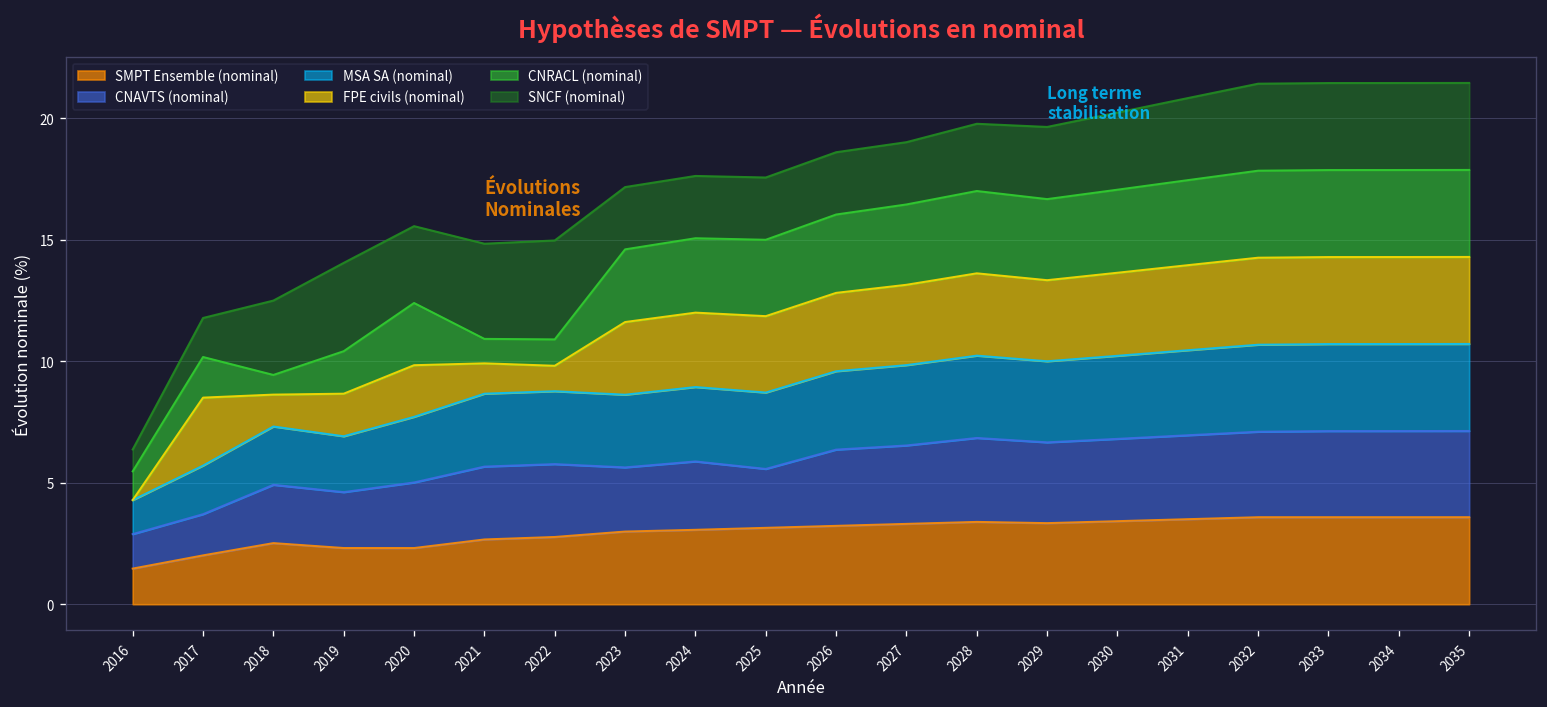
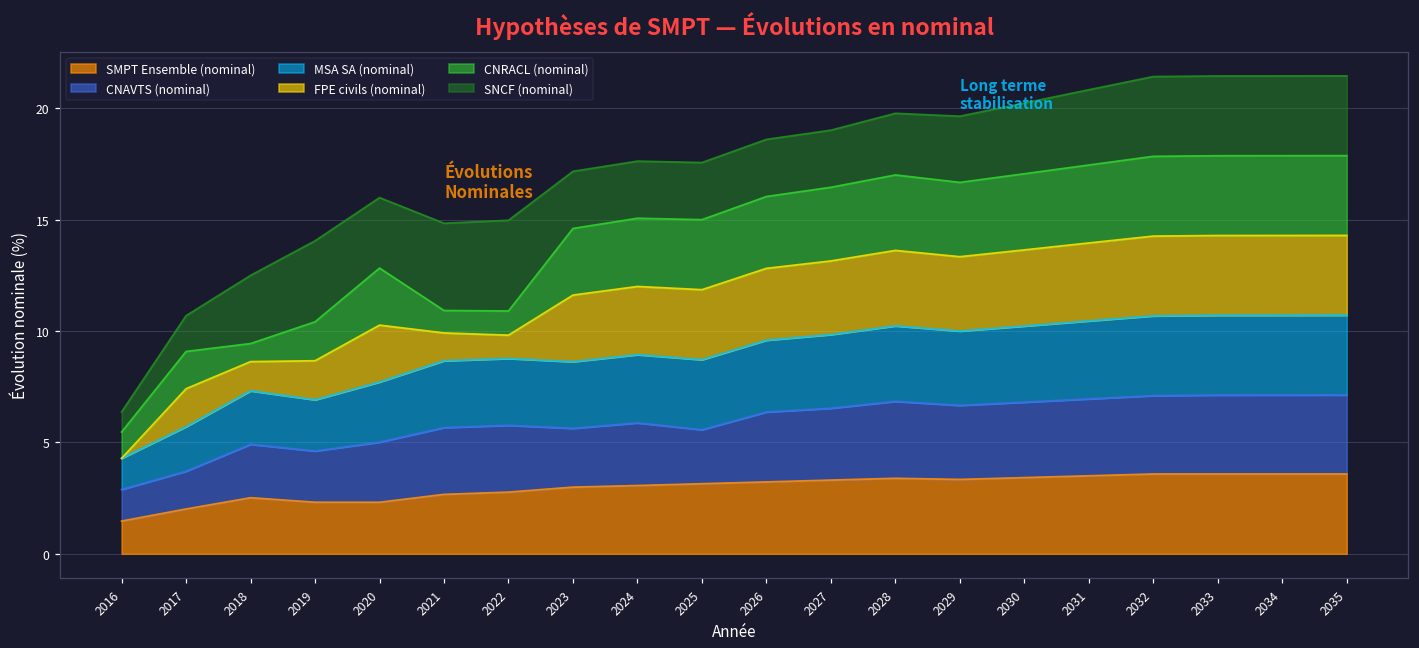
FPE civils (nominal), 2017: 2.8 -> 1.7
FPE civils (nominal), 2020: 2.1 -> 2.6
